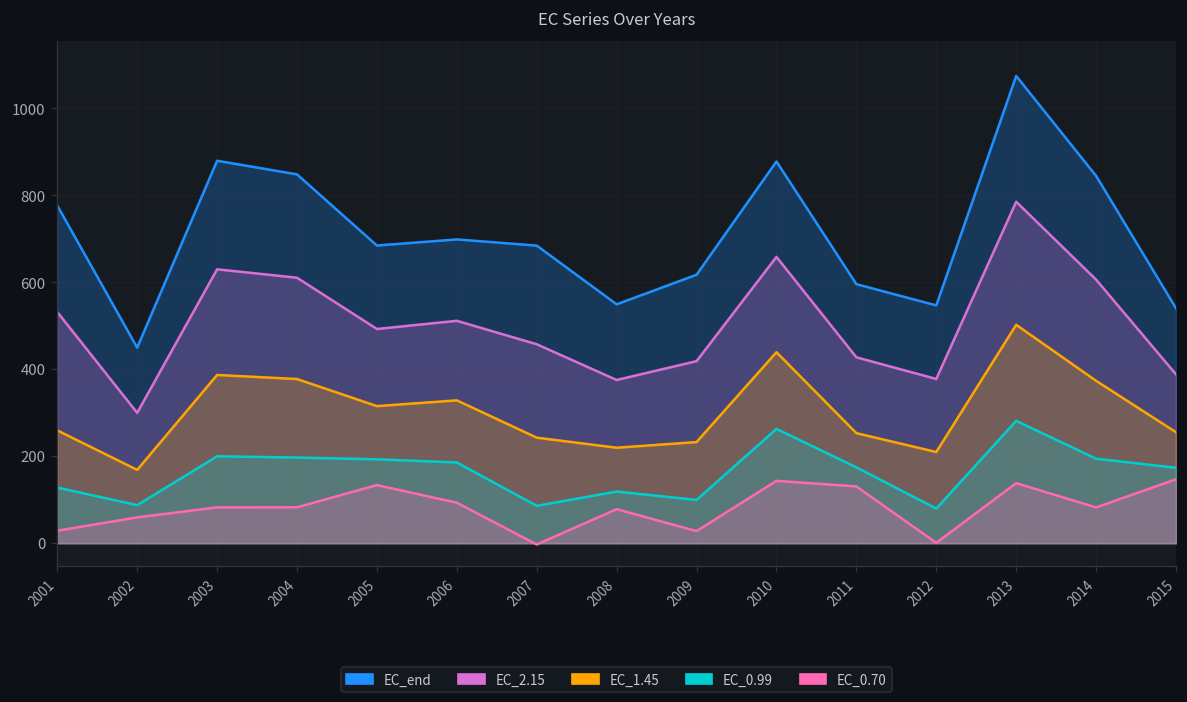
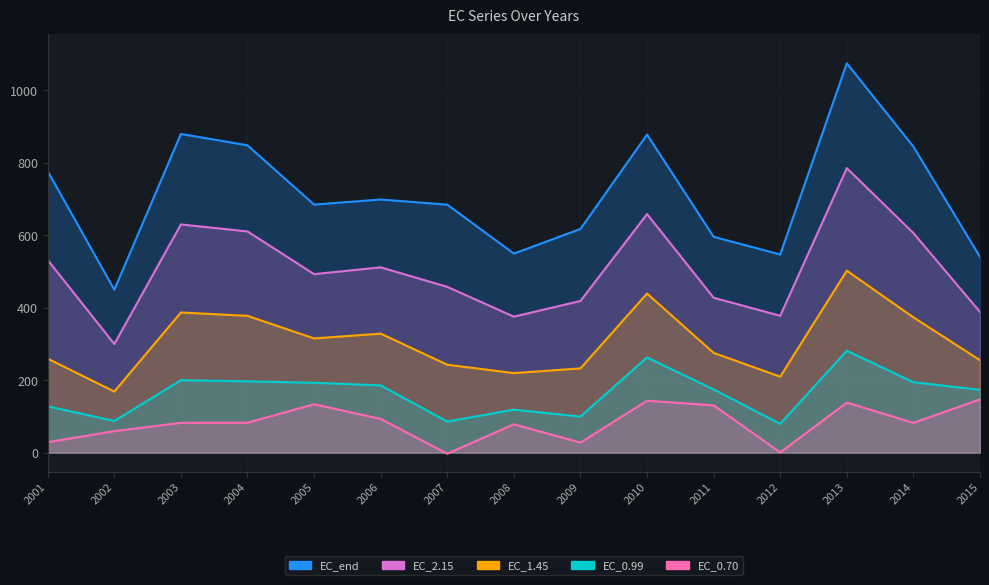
EC_1.45, 2011: 250 -> 280
